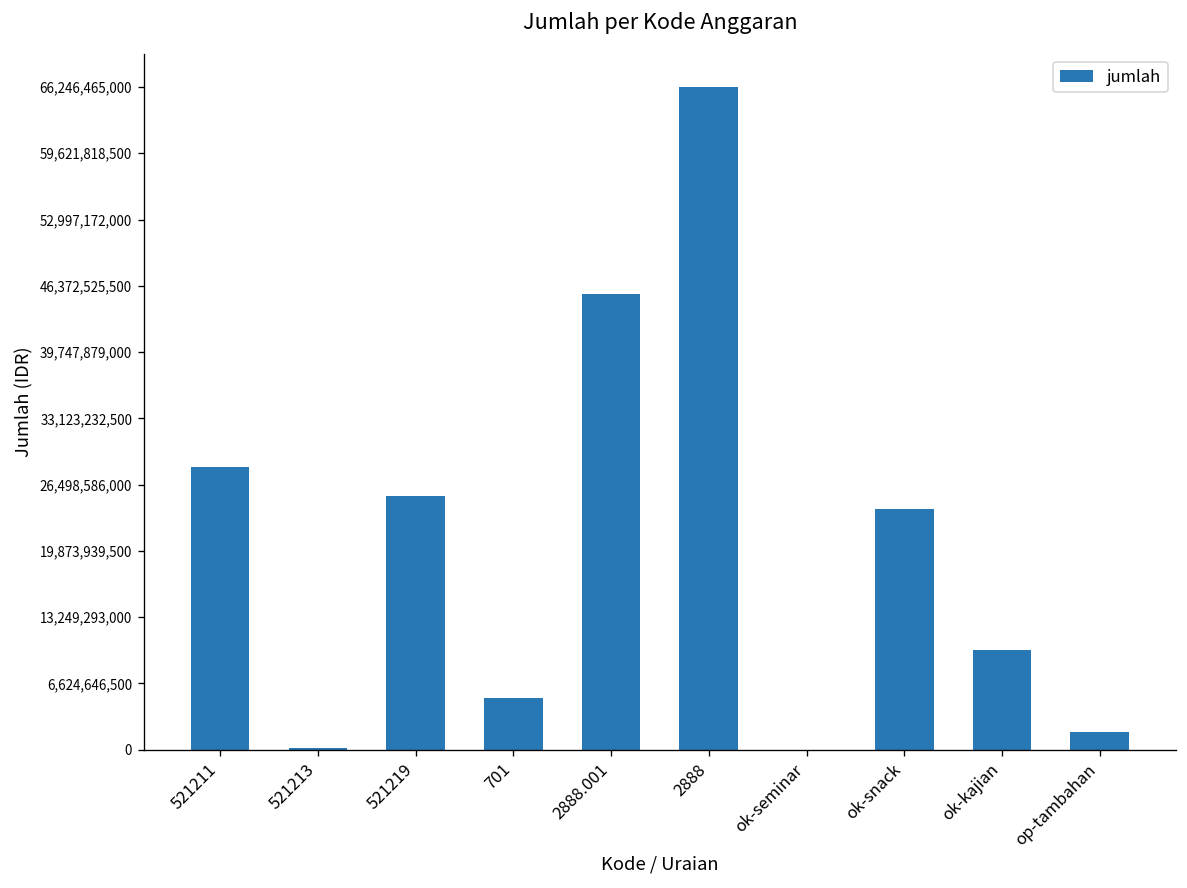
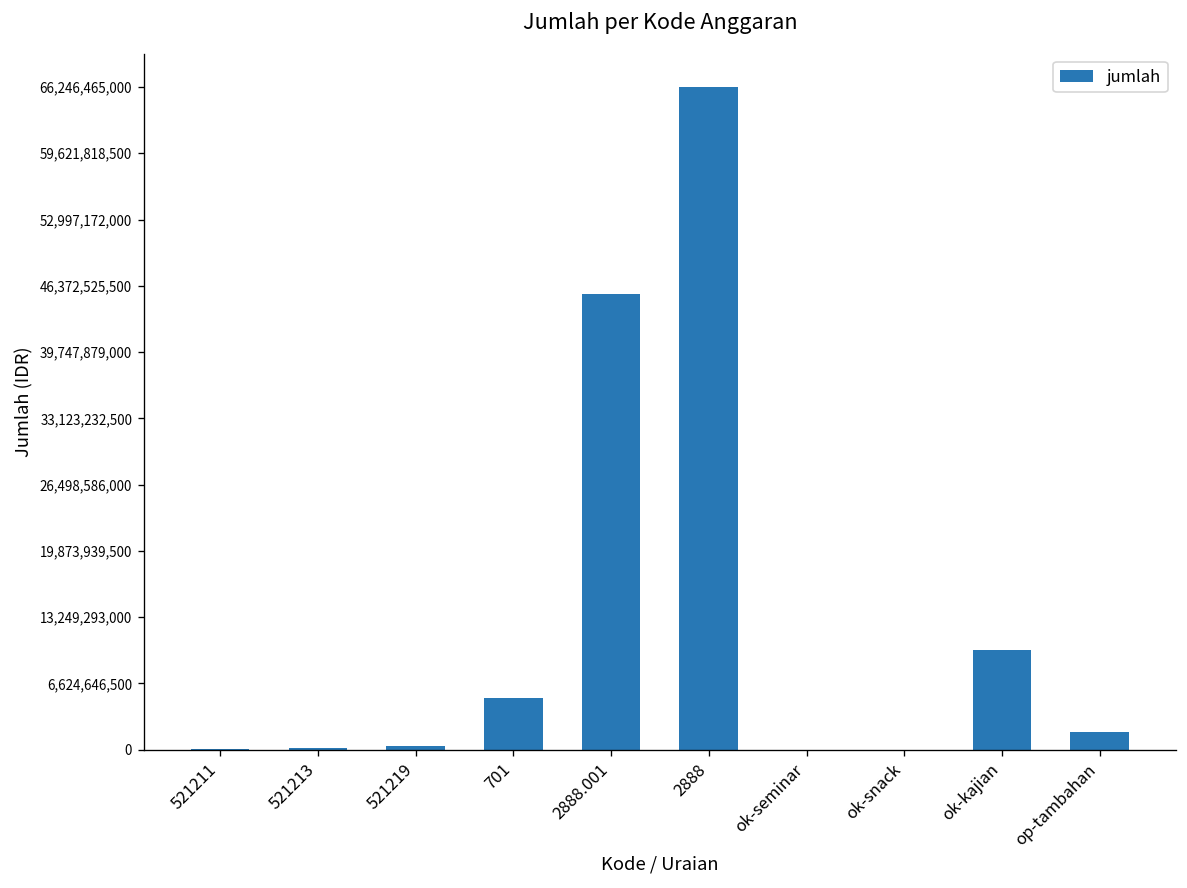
521211: 28,000,000,000 -> 0
521219: 25,000,000,000 -> 0
ok-snack: 24,000,000,000 -> 0
